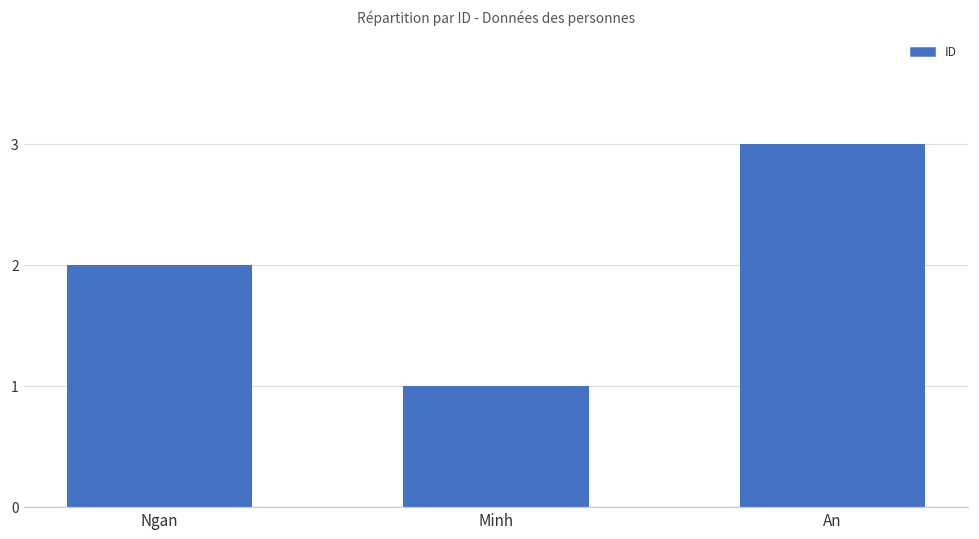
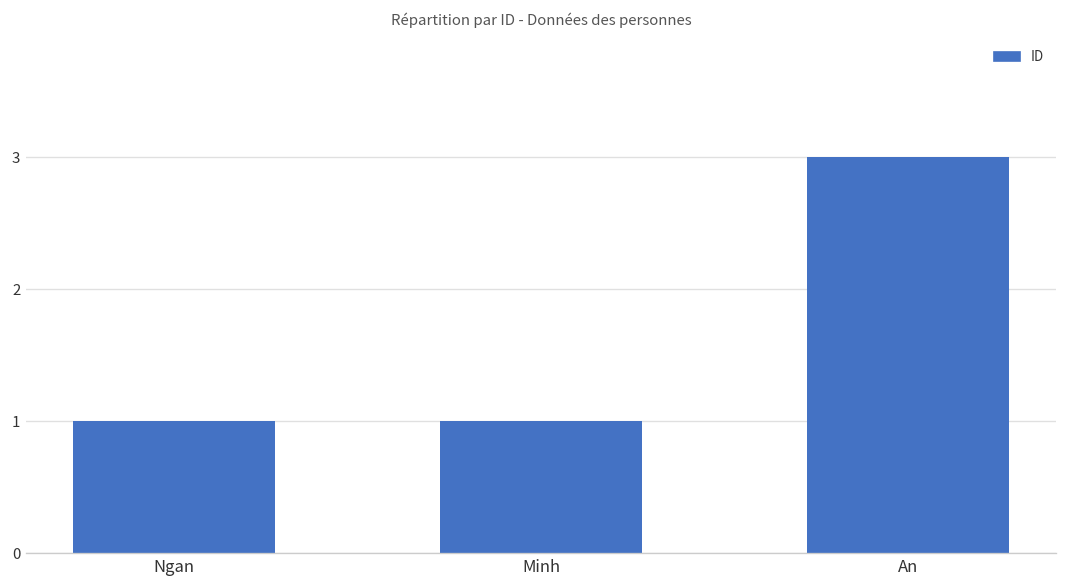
Ngan: 2 -> 1
